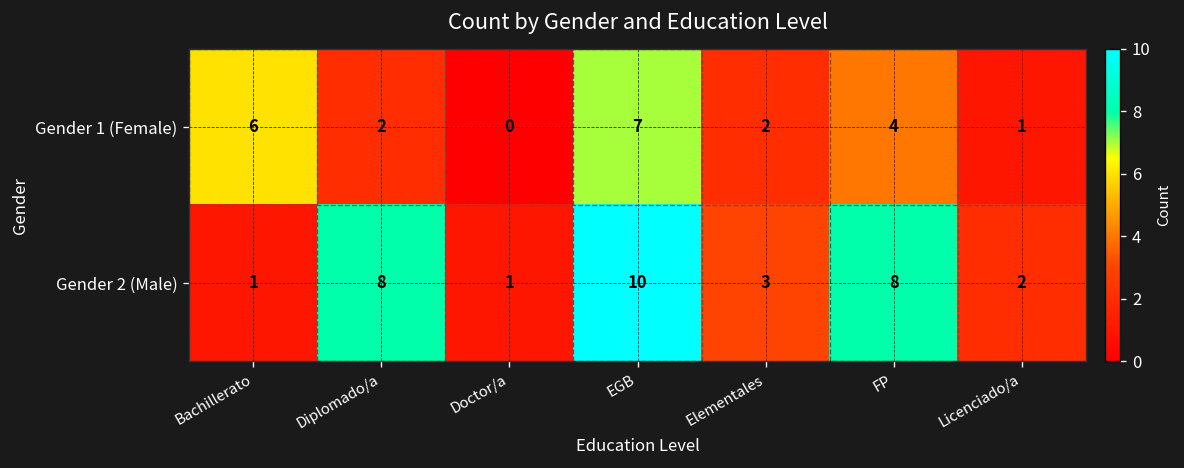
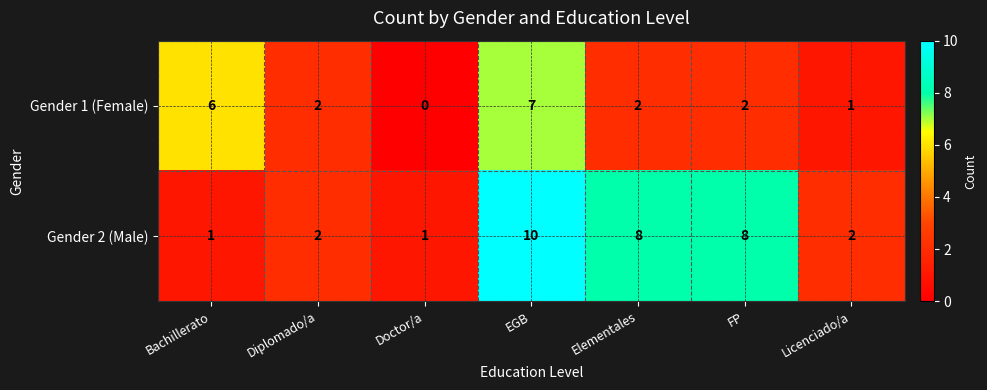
Gender 1 (Female), FP: 4 -> 2
Gender 2 (Male), Diplomado/a: 8 -> 2
Gender 2 (Male), Elementales: 3 -> 8
